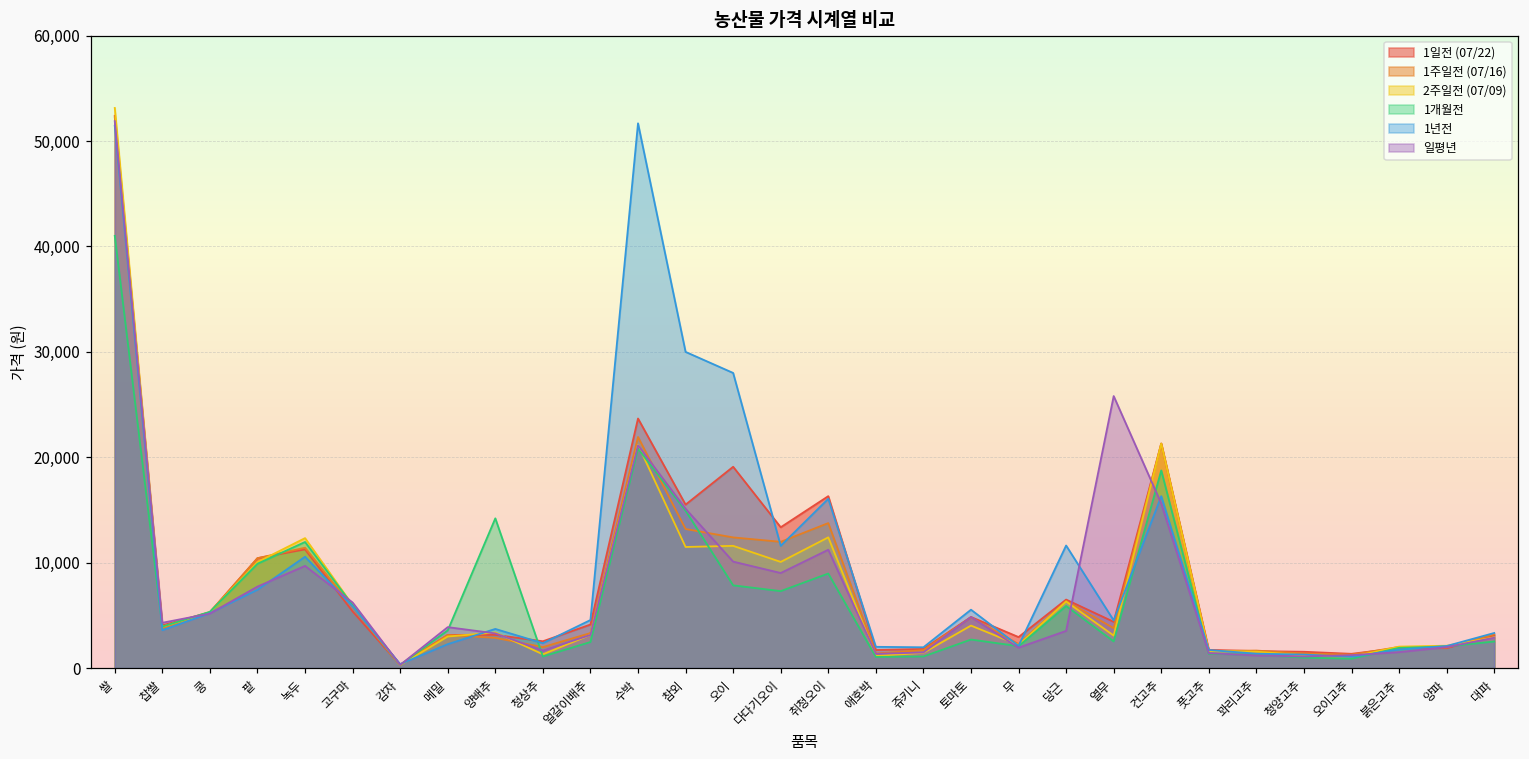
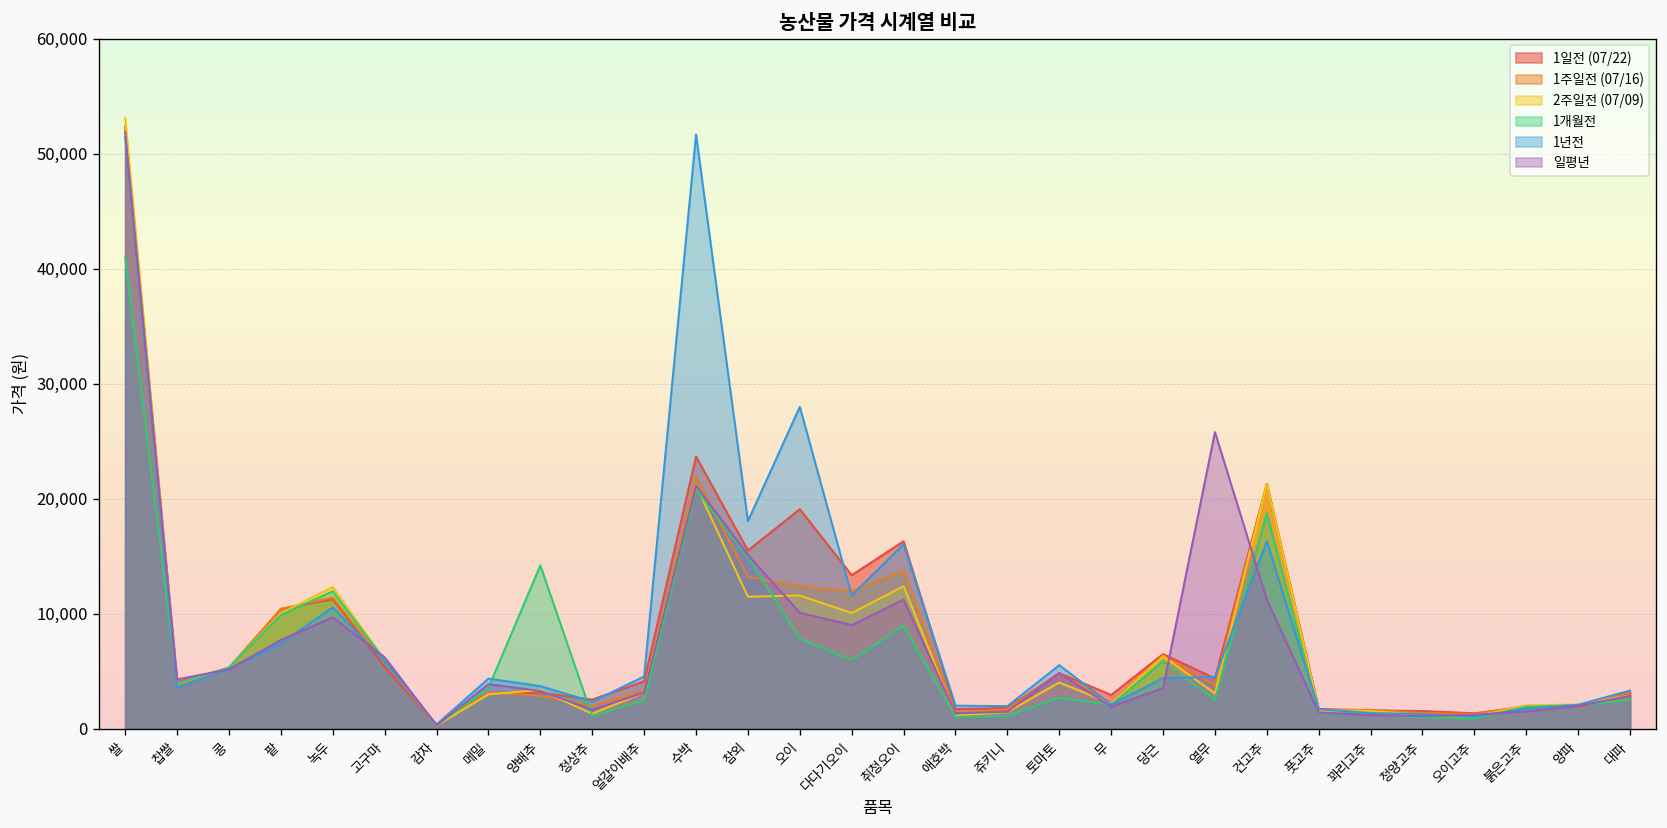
1년전, 메밀: 2,000 -> 4,000
1년전, 참외: 30,000 -> 18,000
1개월전, 다다기오이: 7,000 -> 6,000
1년전, 당근: 12,000 -> 4,000
일평년, 건고추: 16,000 -> 11,000
